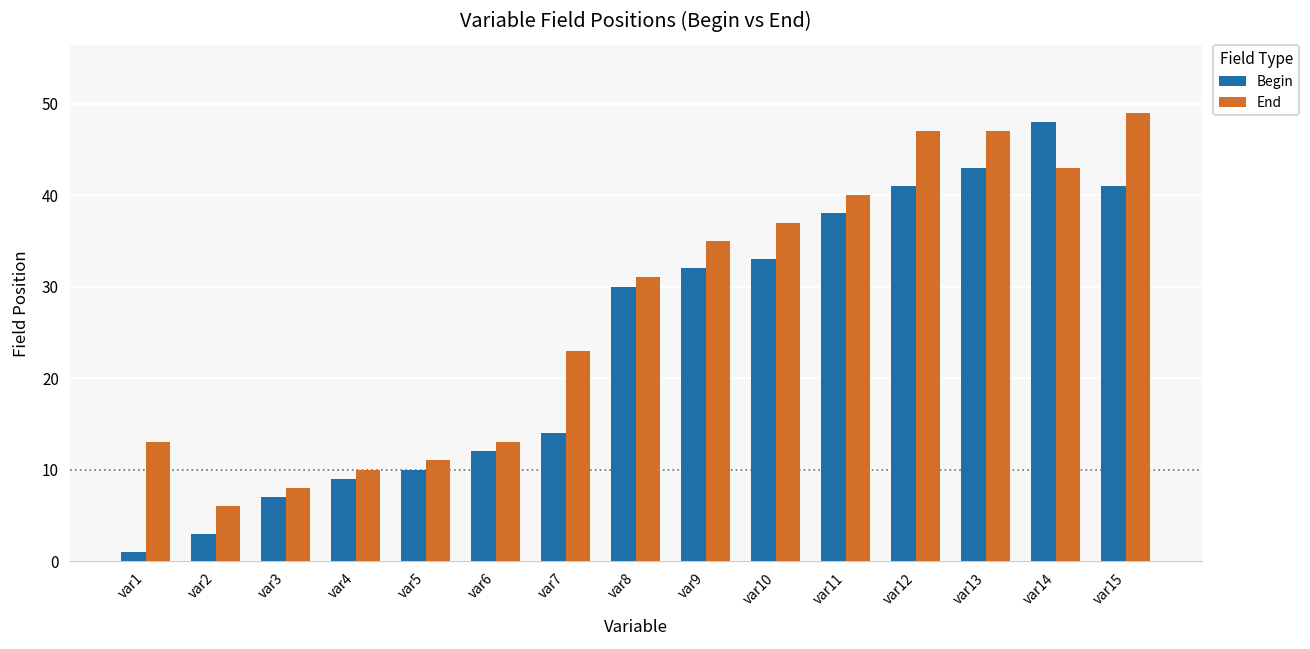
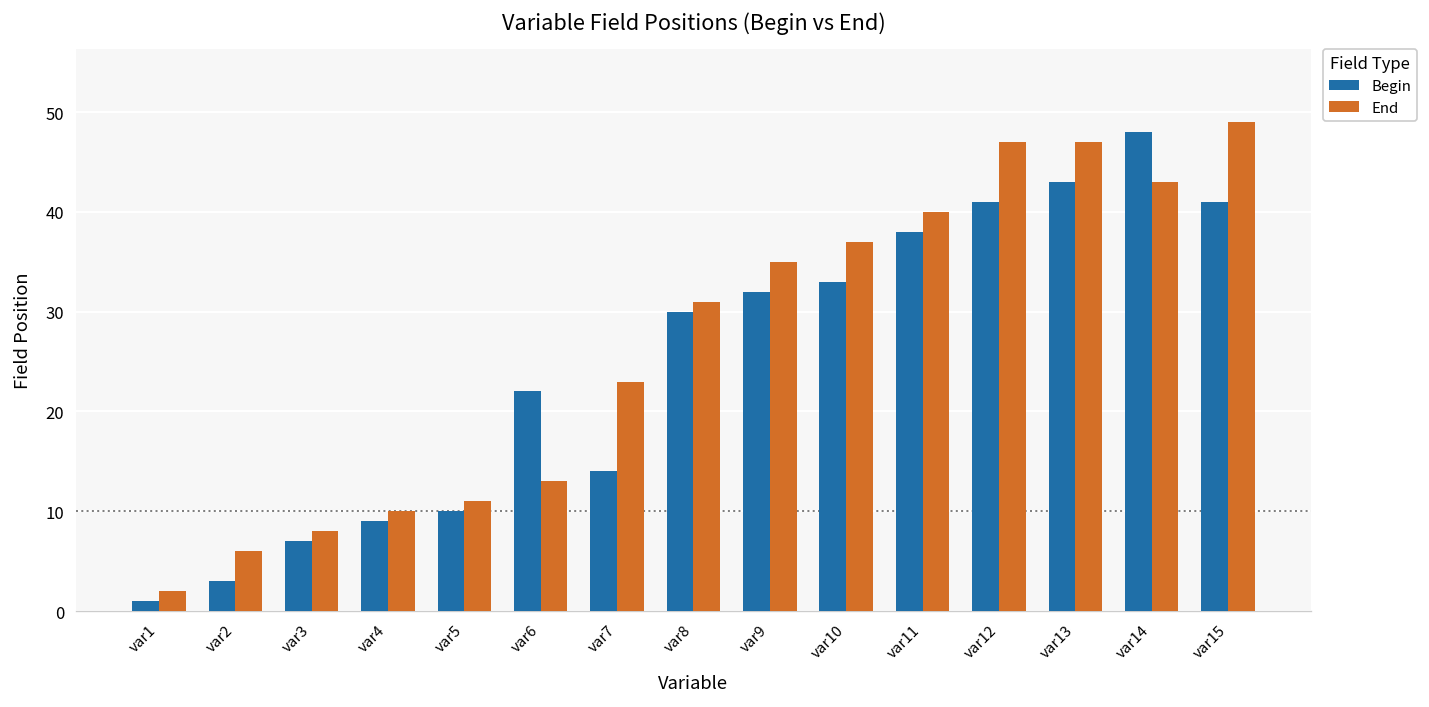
End, var1: 13 -> 2
Begin, var6: 12 -> 22
